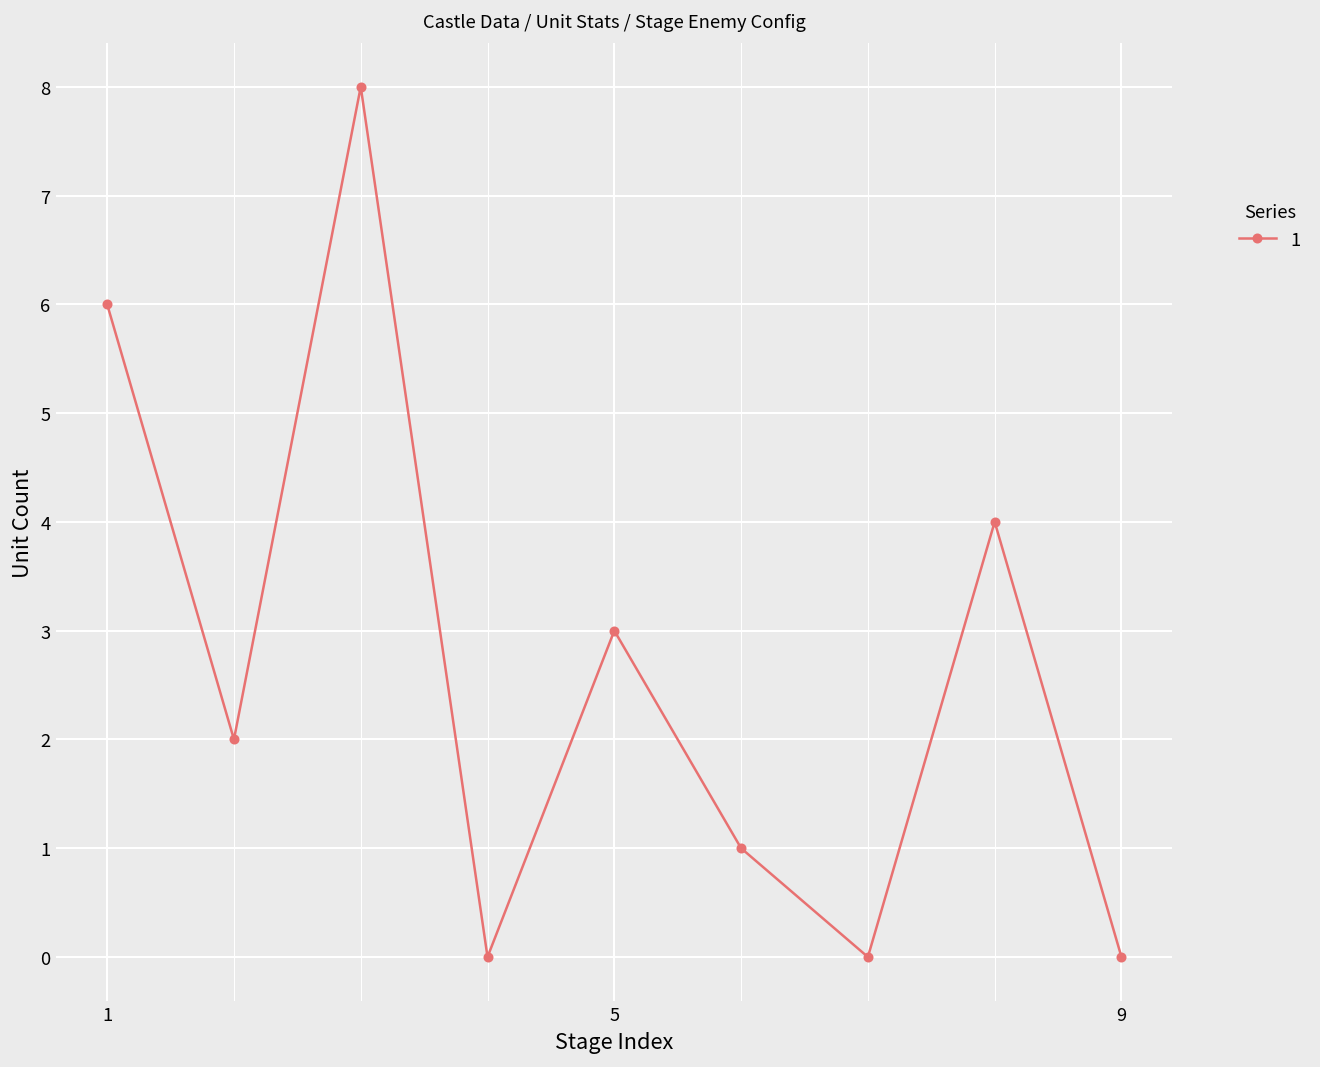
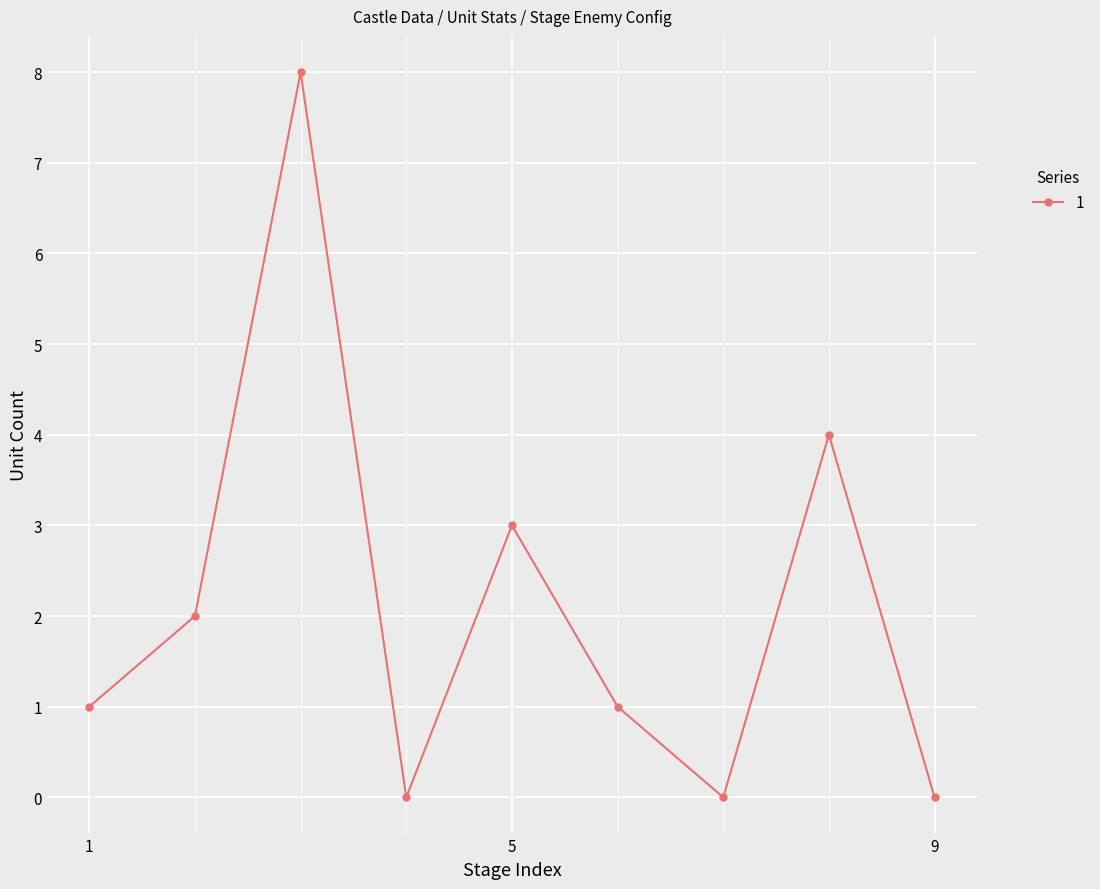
1: 6 -> 1
